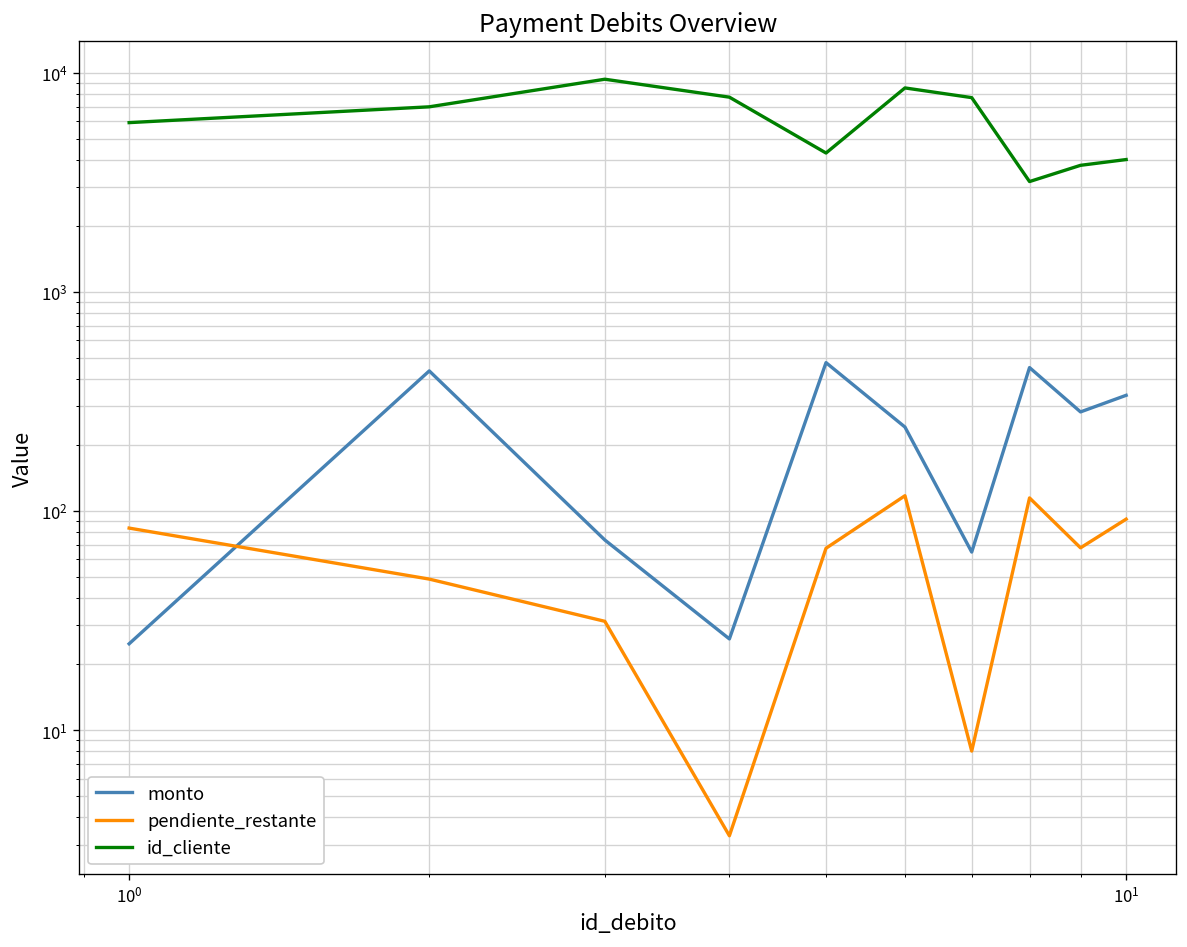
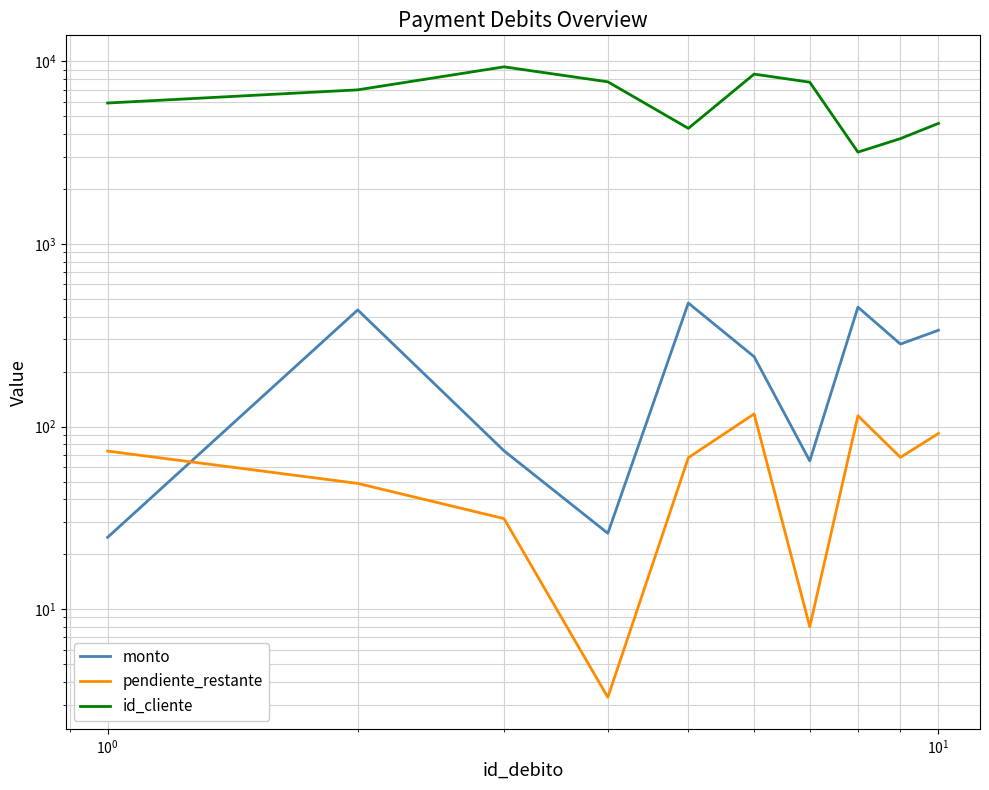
pendiente_restante, 10^0: 80 -> 73
id_cliente, 10^1: 4000 -> 4600
